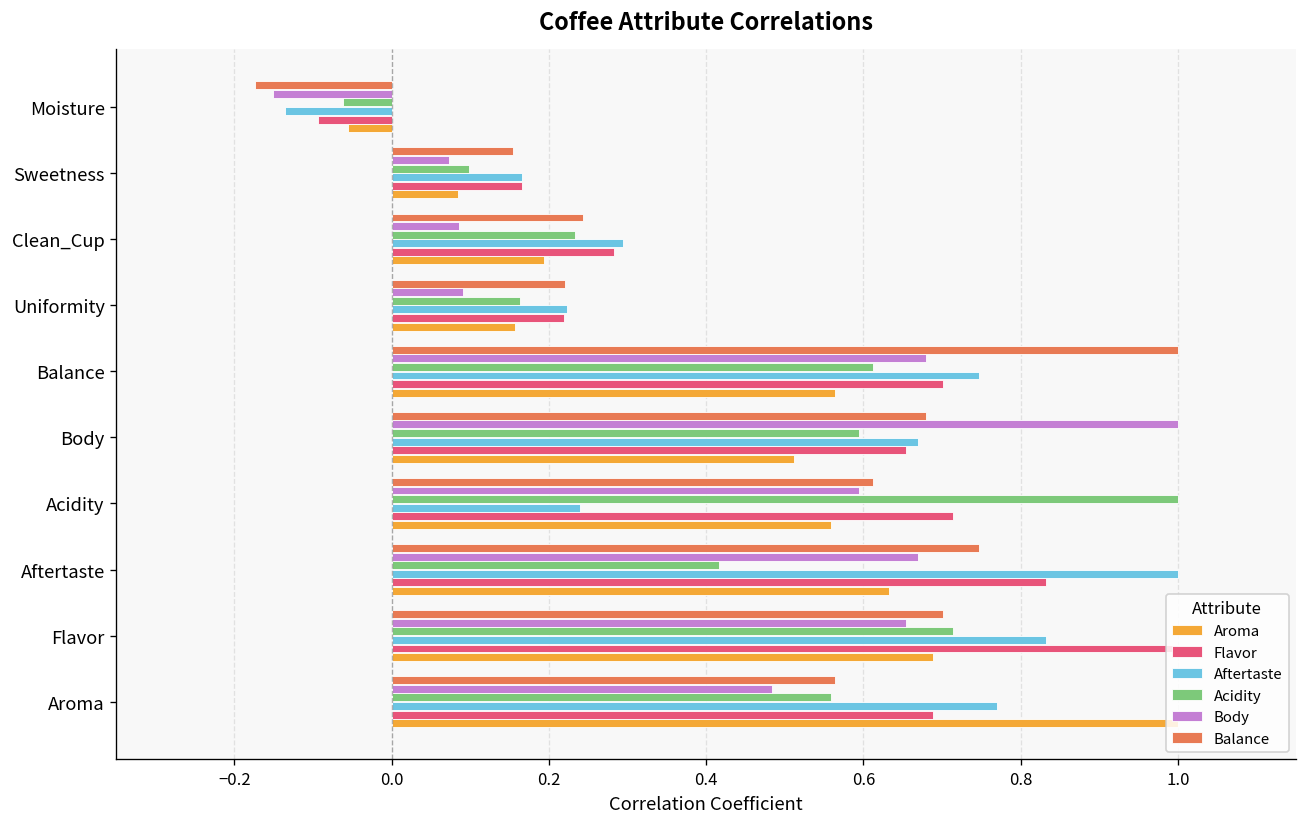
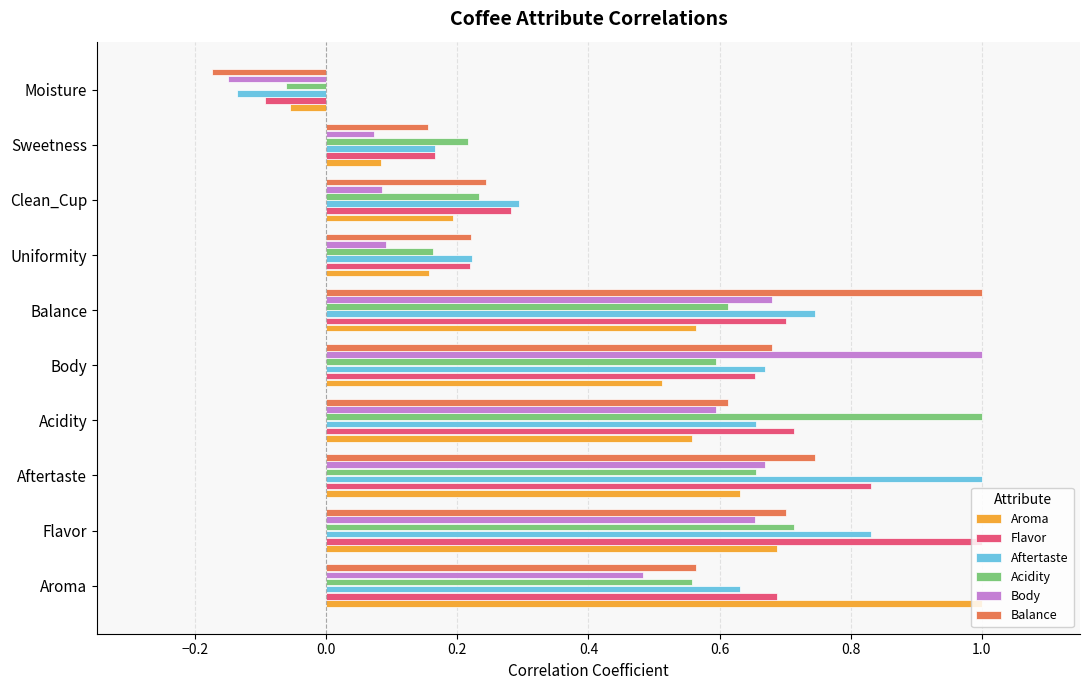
Acidity, Sweetness: 0.10 -> 0.22
Aftertaste, Acidity: 0.24 -> 0.65
Acidity, Aftertaste: 0.42 -> 0.65
Aftertaste, Aroma: 0.77 -> 0.63
